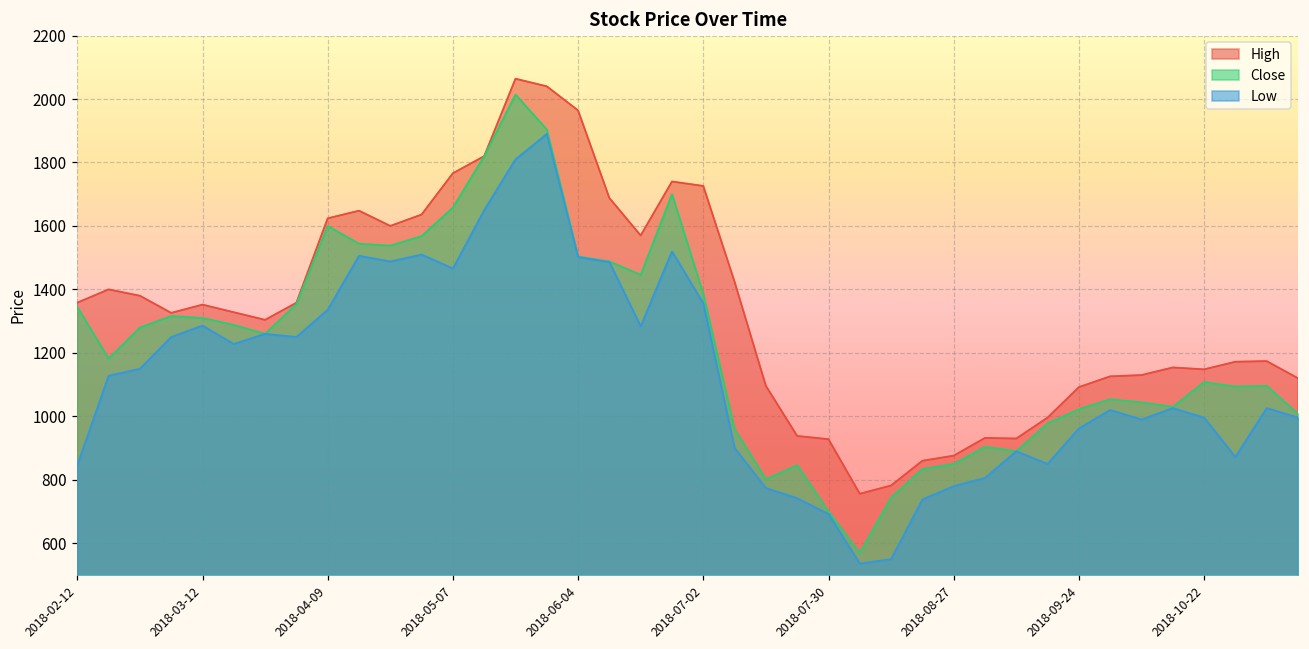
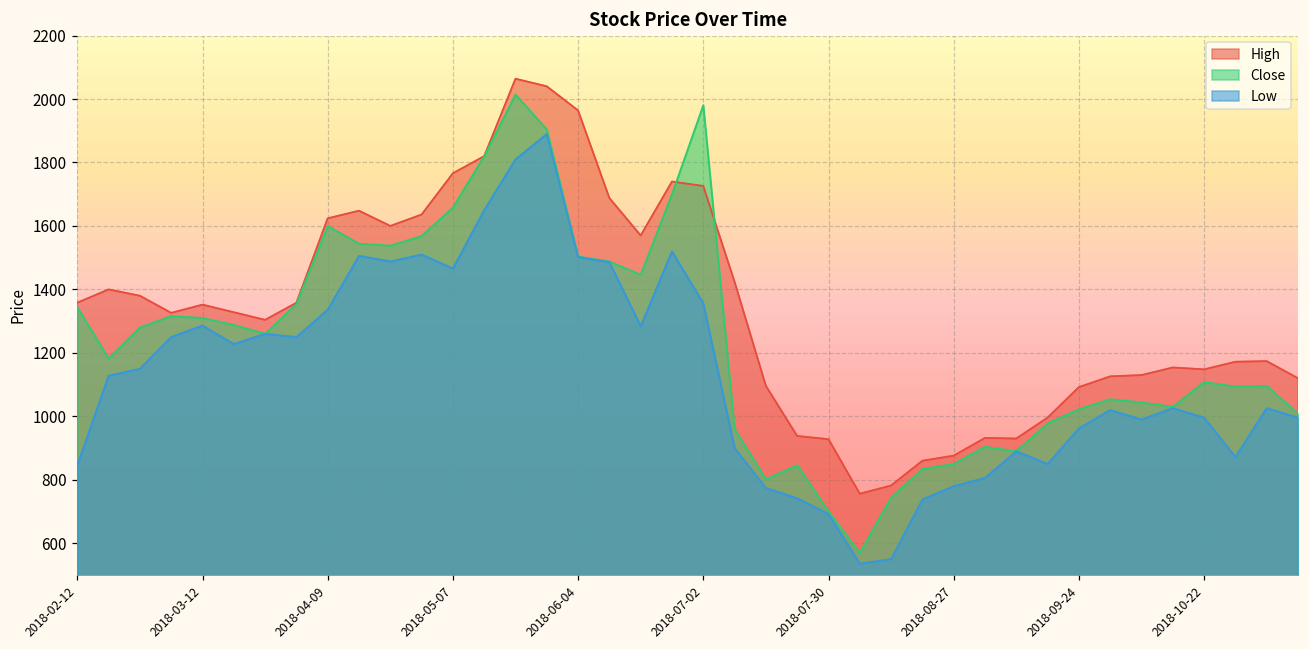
Close, 2018-07-02: 1390 -> 1980
